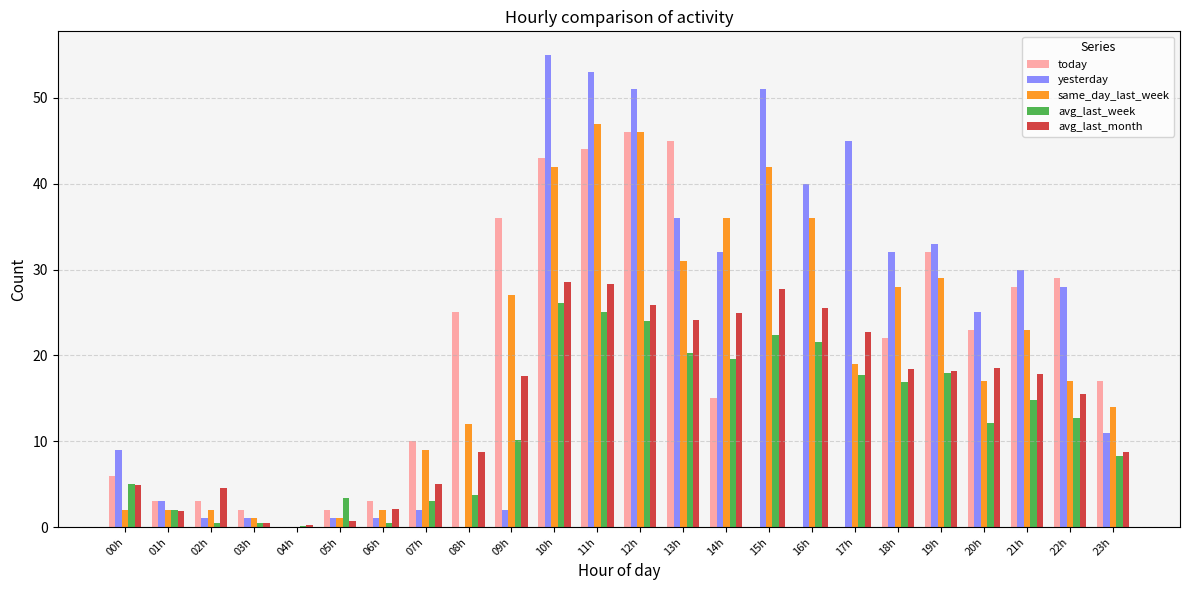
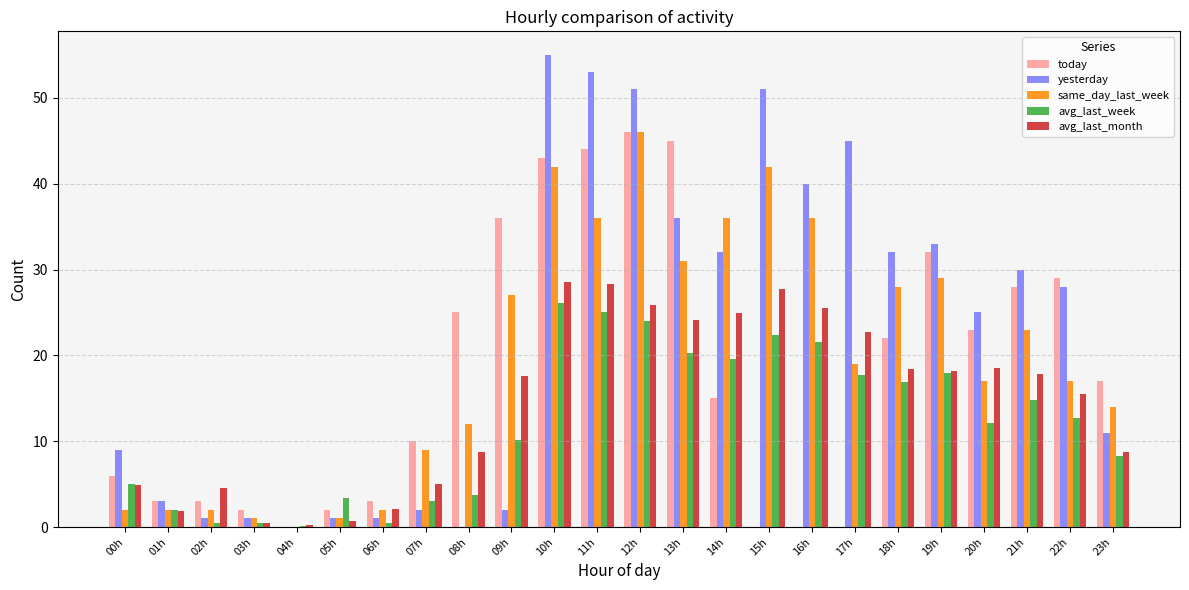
same_day_last_week, 11h: 47 -> 36
